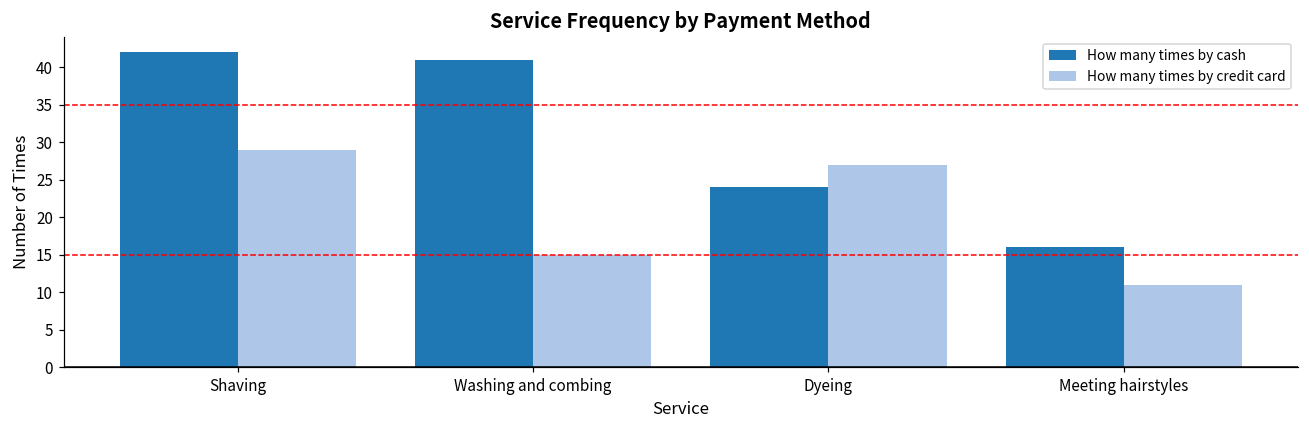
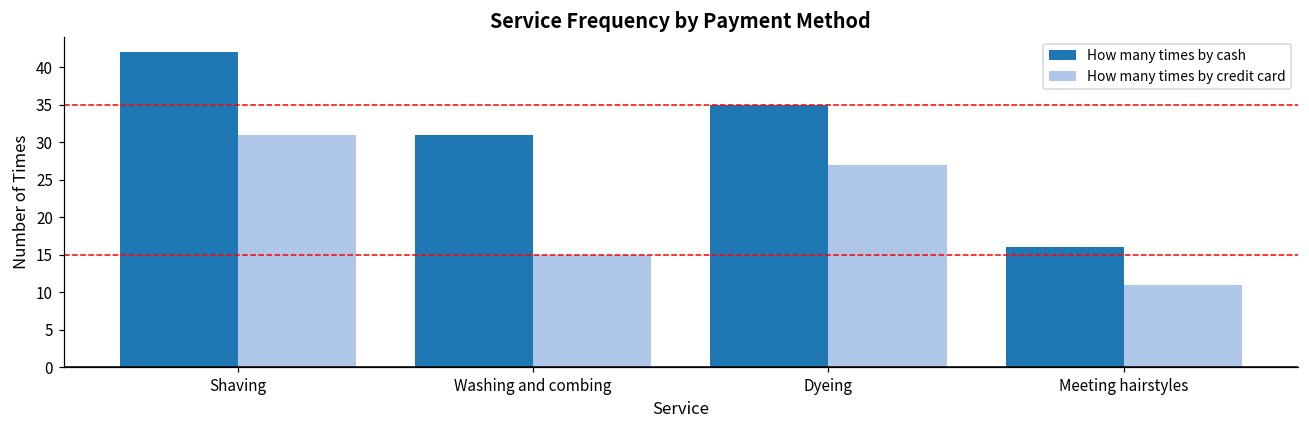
How many times by credit card, Shaving: 29 -> 31
How many times by cash, Washing and combing: 41 -> 31
How many times by cash, Dyeing: 24 -> 35
